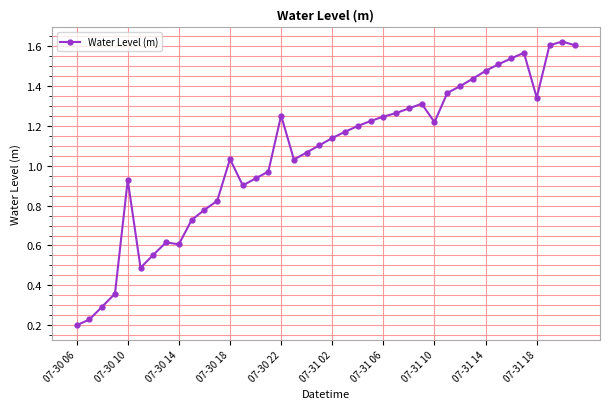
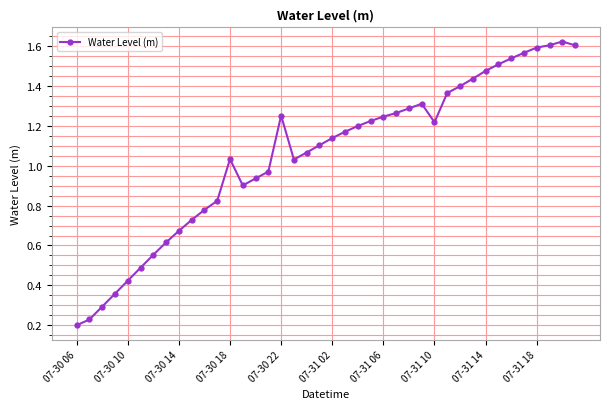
07-30 10: 0.93 -> 0.42
07-30 14: 0.61 -> 0.67
07-31 18: 1.34 -> 1.59
